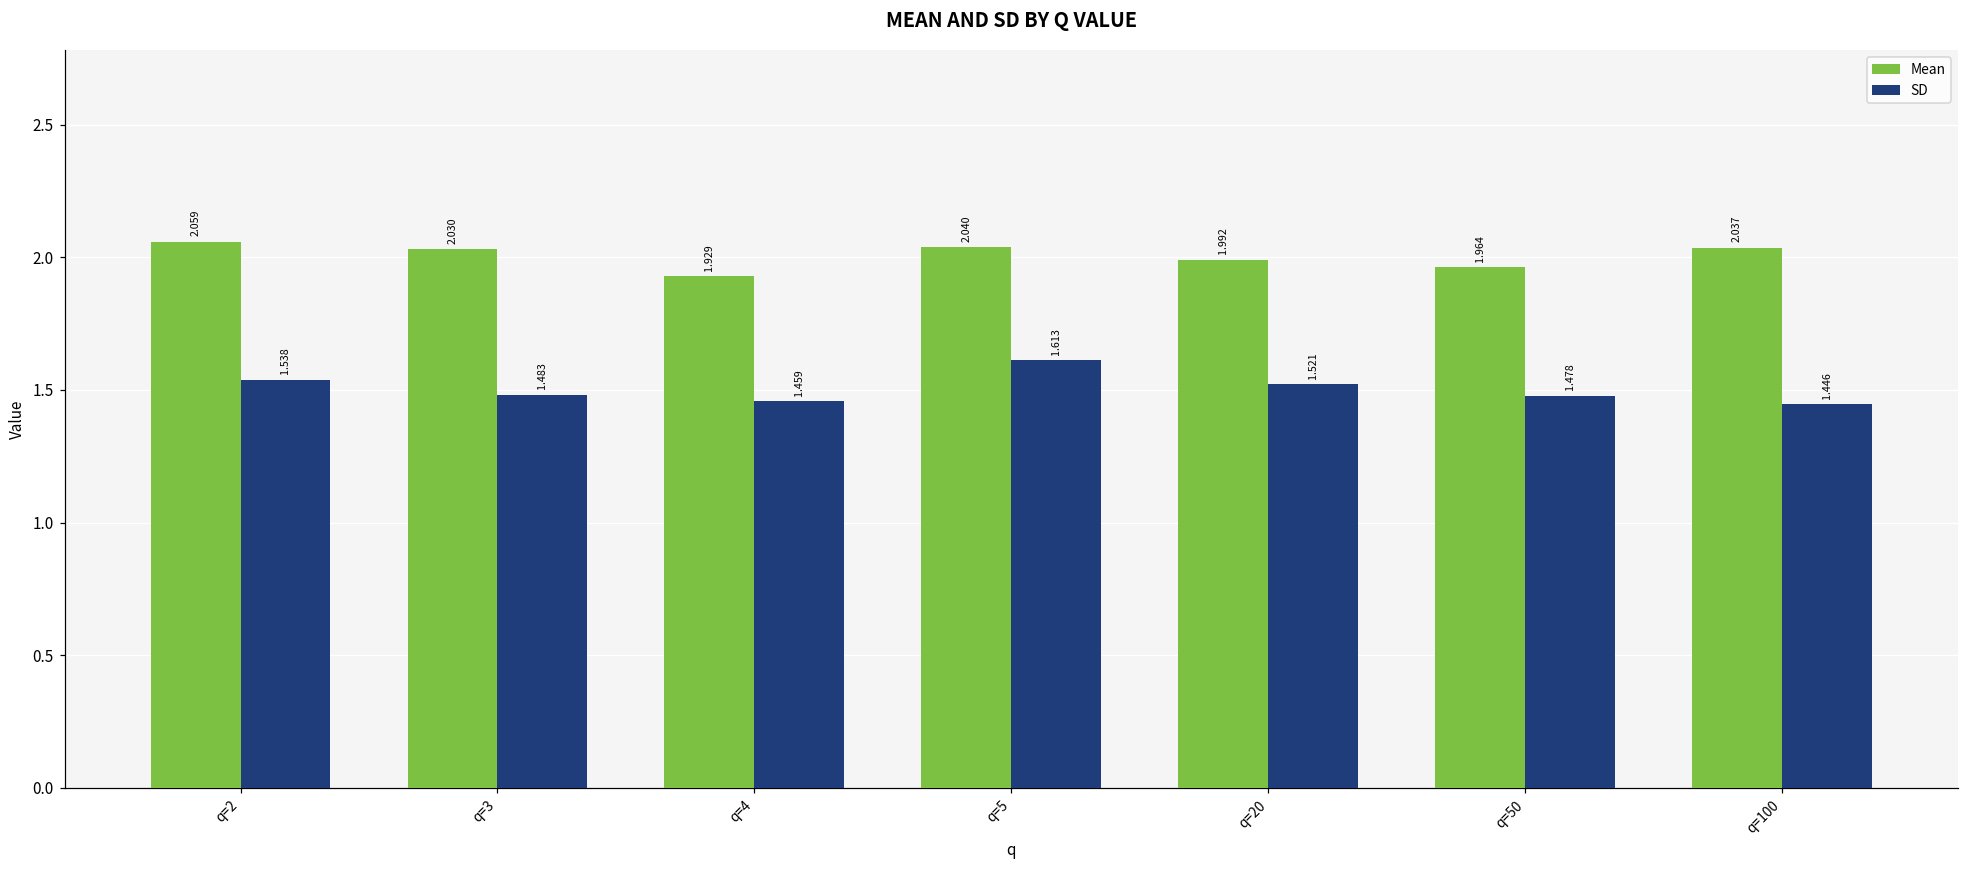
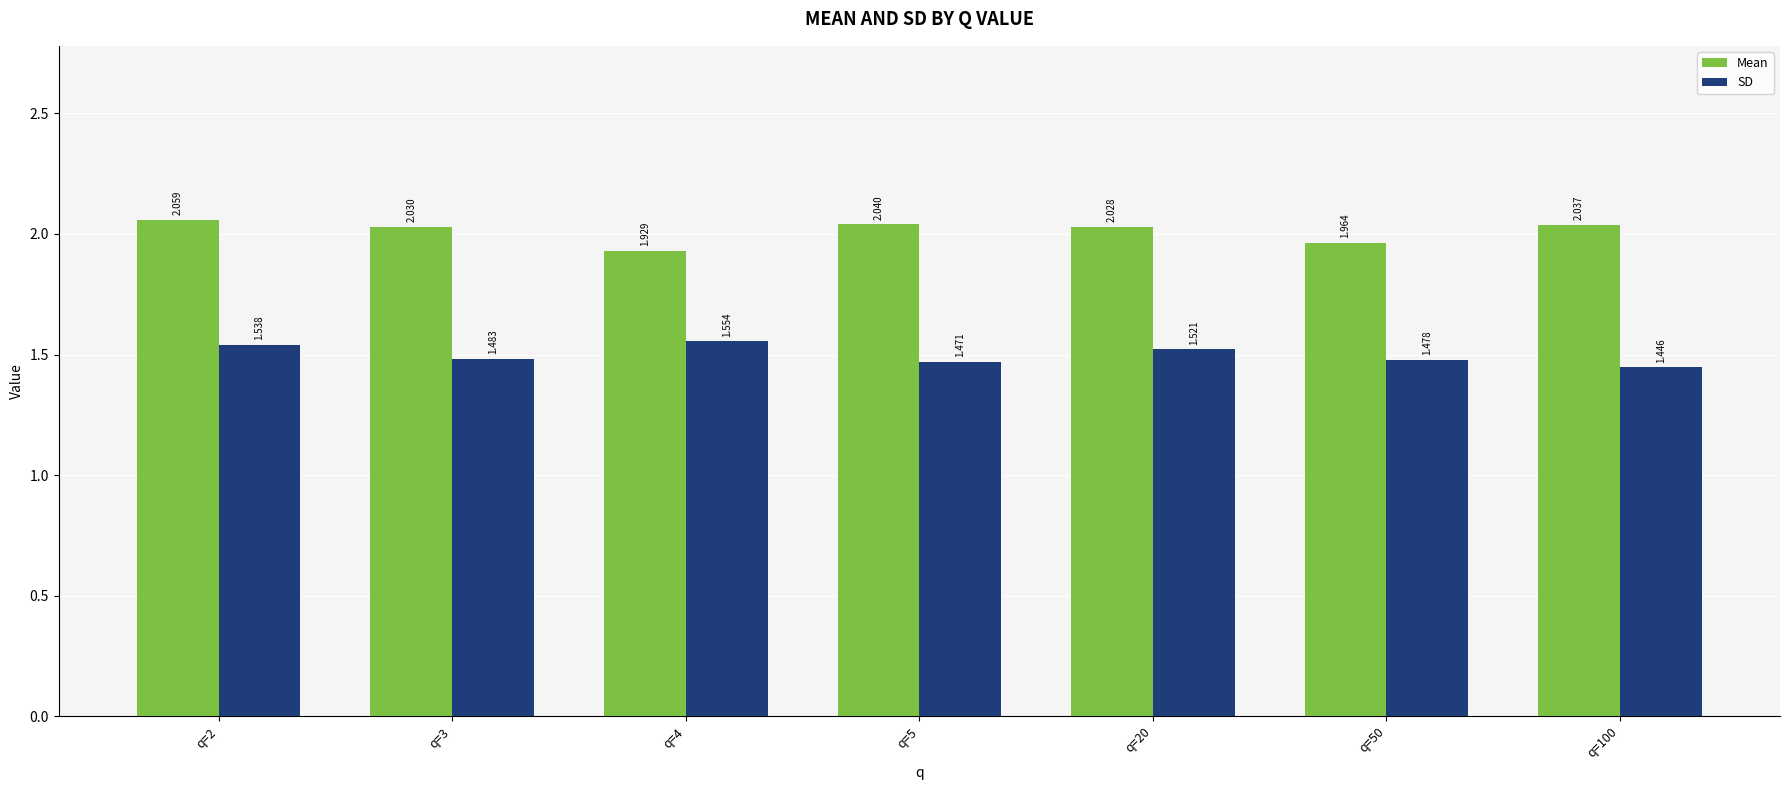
SD, q=4: 1.459 -> 1.554
SD, q=5: 1.613 -> 1.471
Mean, q=20: 1.992 -> 2.028
